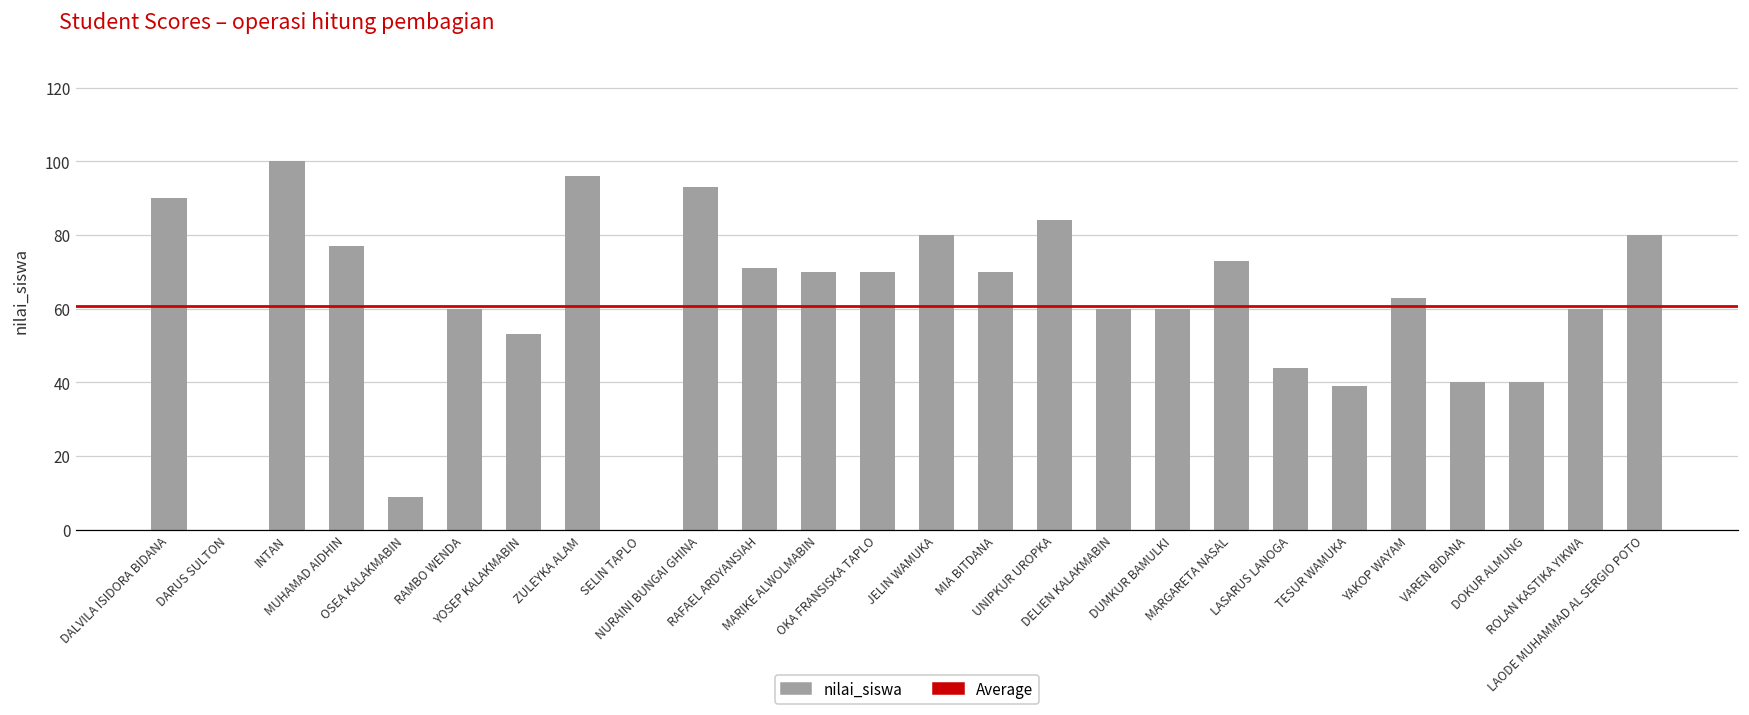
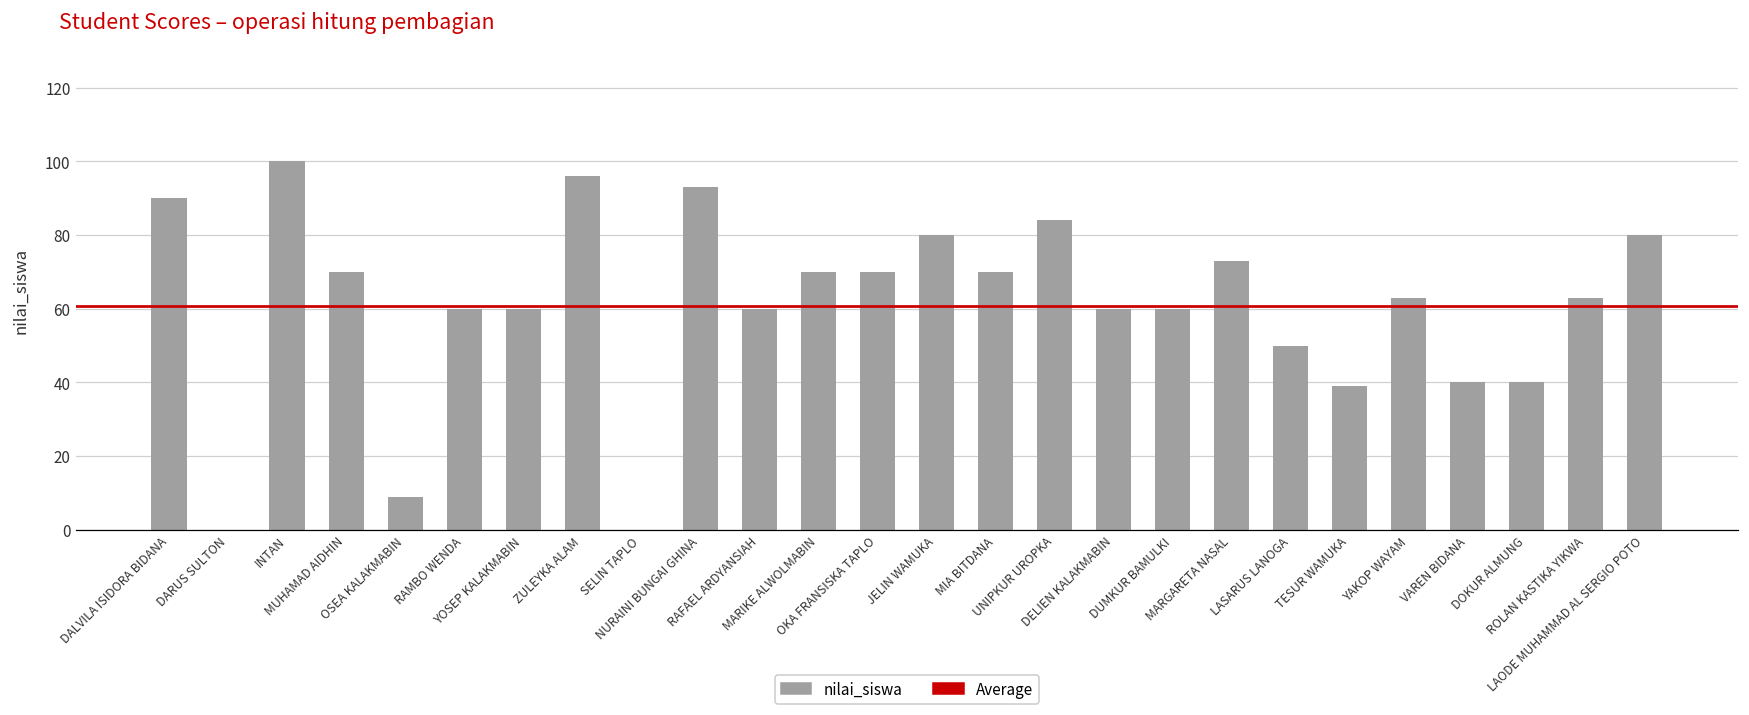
MUHAMAD AIDHIN: 77 -> 70
YOSEP KALAKMABIN: 53 -> 60
RAFAEL ARDYANSIAH: 71 -> 60
LASARUS LANOGA: 44 -> 50
ROLAN KASTIKA YIKWA: 60 -> 63
